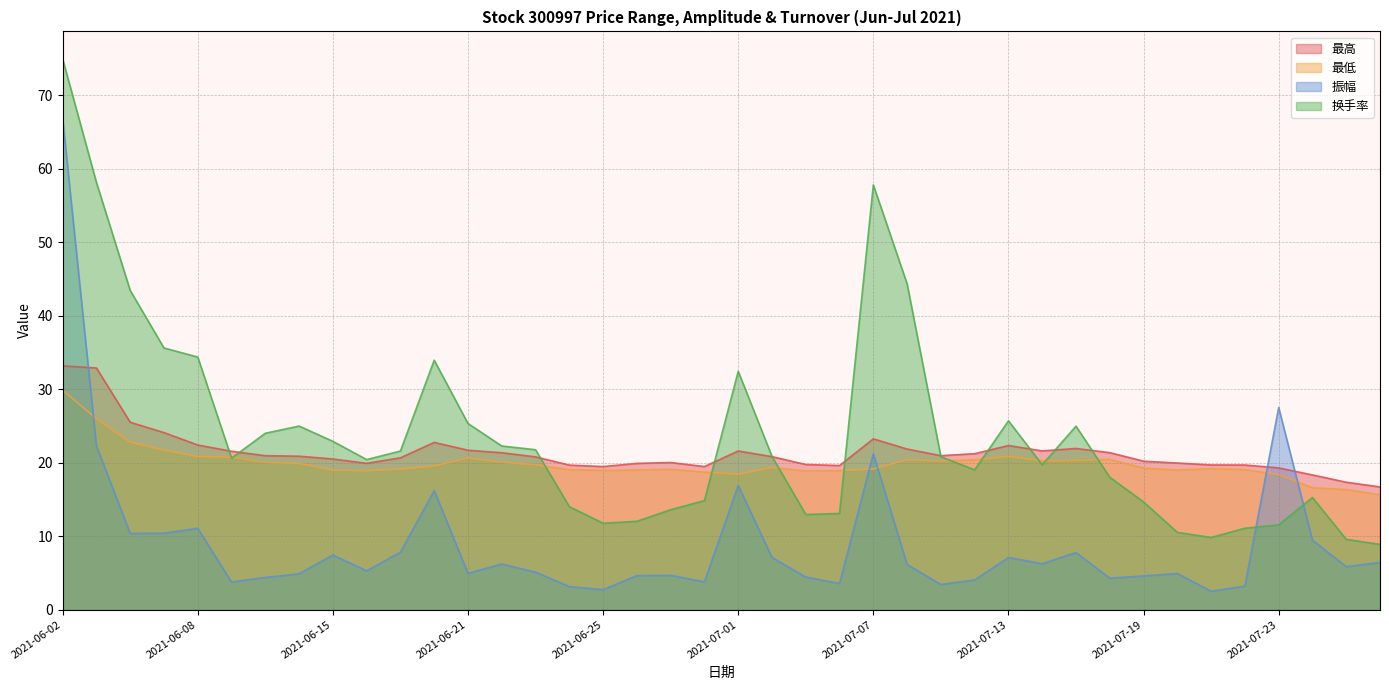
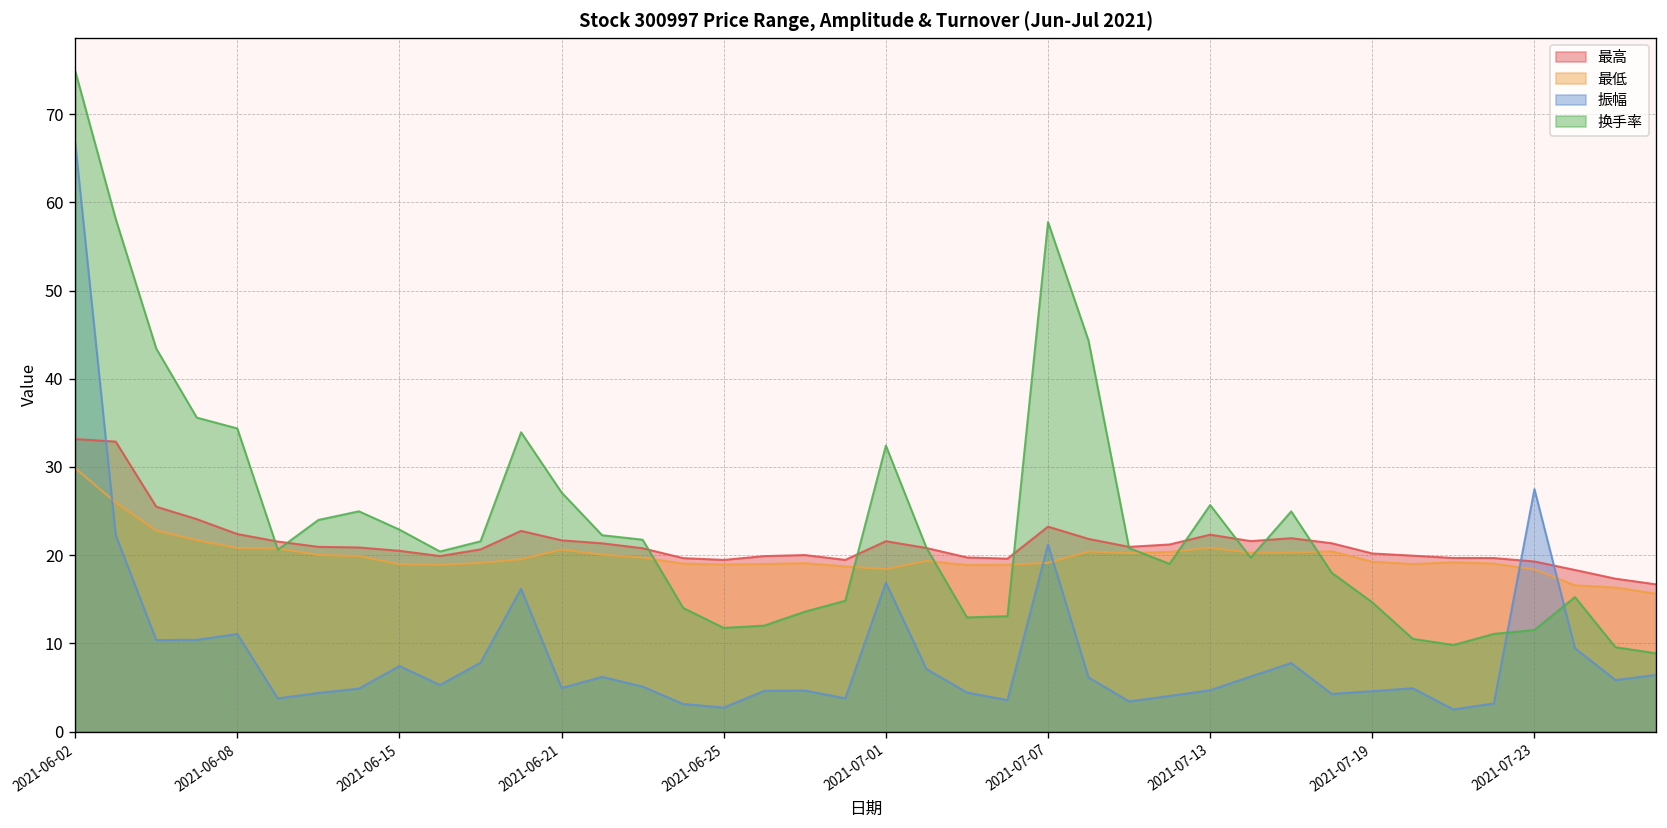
换手率, 2021-06-21: 25 -> 27
振幅, 2021-07-13: 7 -> 5
